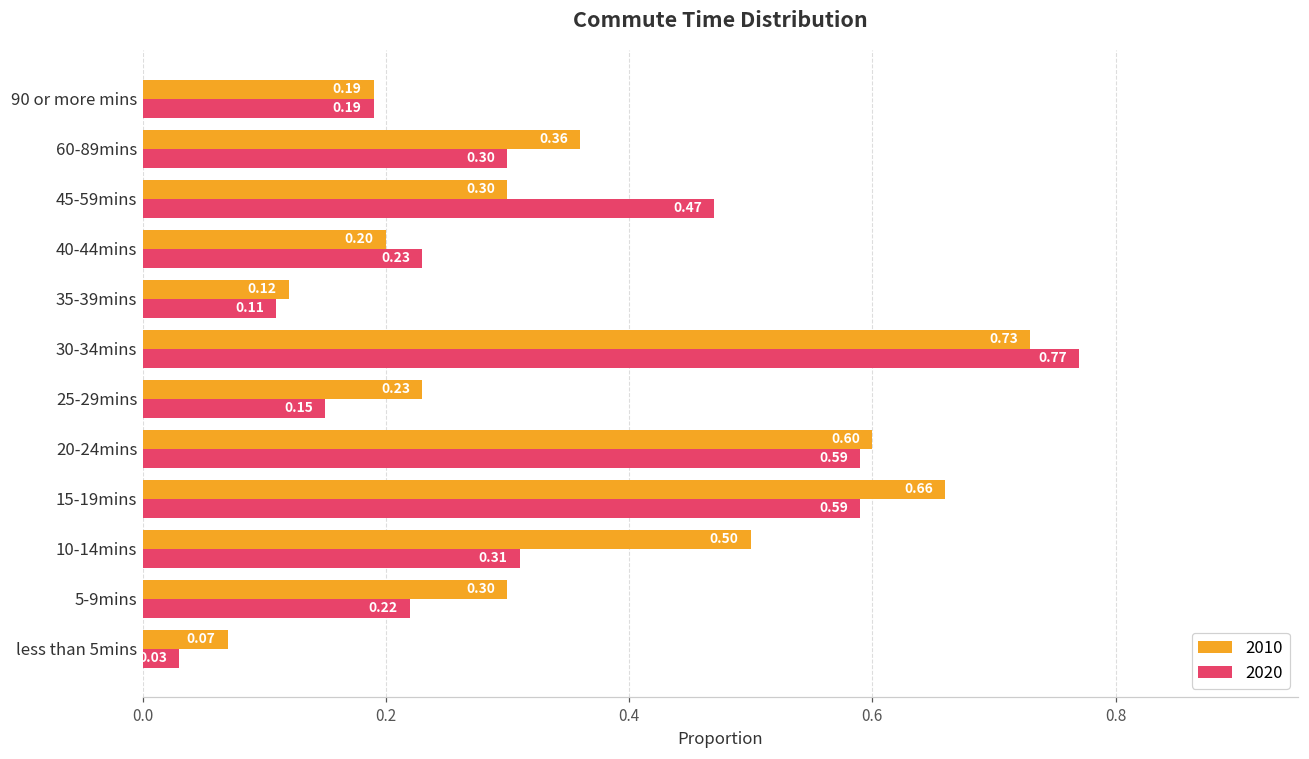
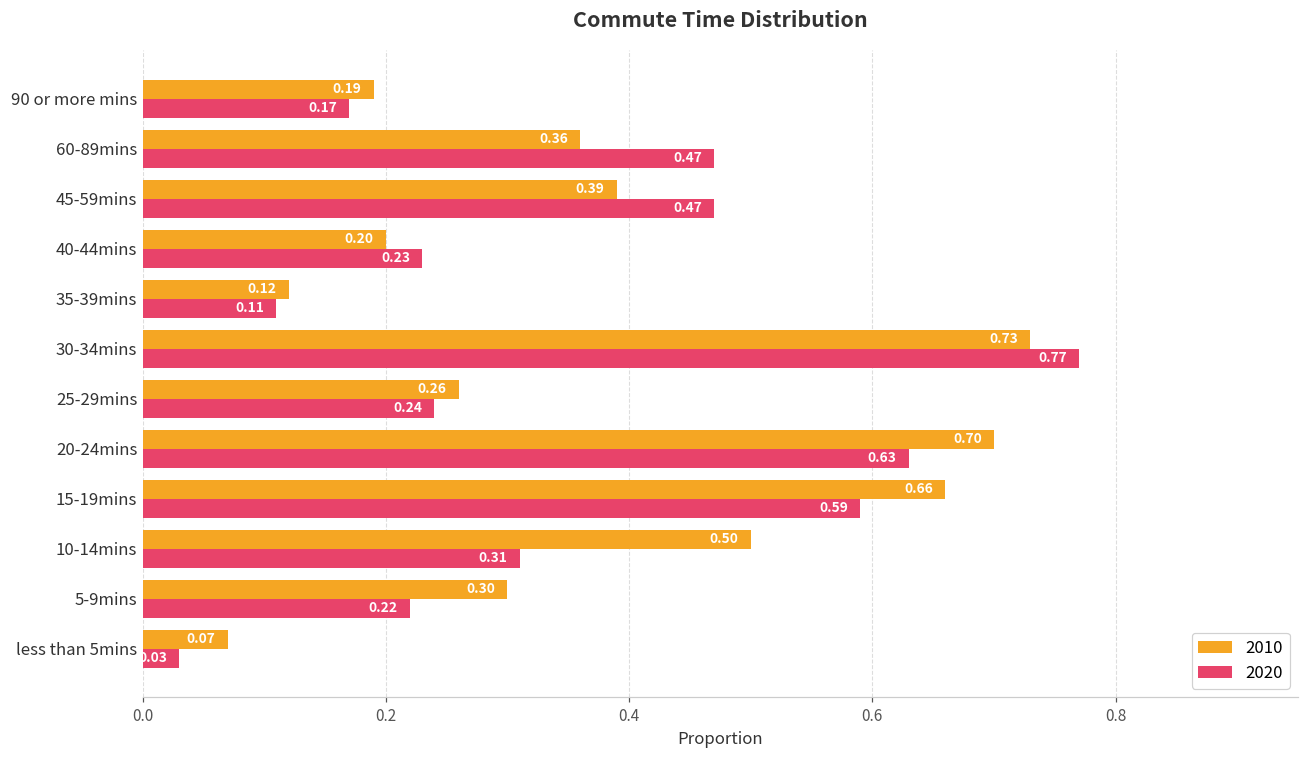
2020, 90 or more mins: 0.19 -> 0.17
2020, 60-89mins: 0.30 -> 0.47
2010, 45-59mins: 0.30 -> 0.39
2010, 25-29mins: 0.23 -> 0.26
2020, 25-29mins: 0.15 -> 0.24
2010, 20-24mins: 0.60 -> 0.70
2020, 20-24mins: 0.59 -> 0.63
